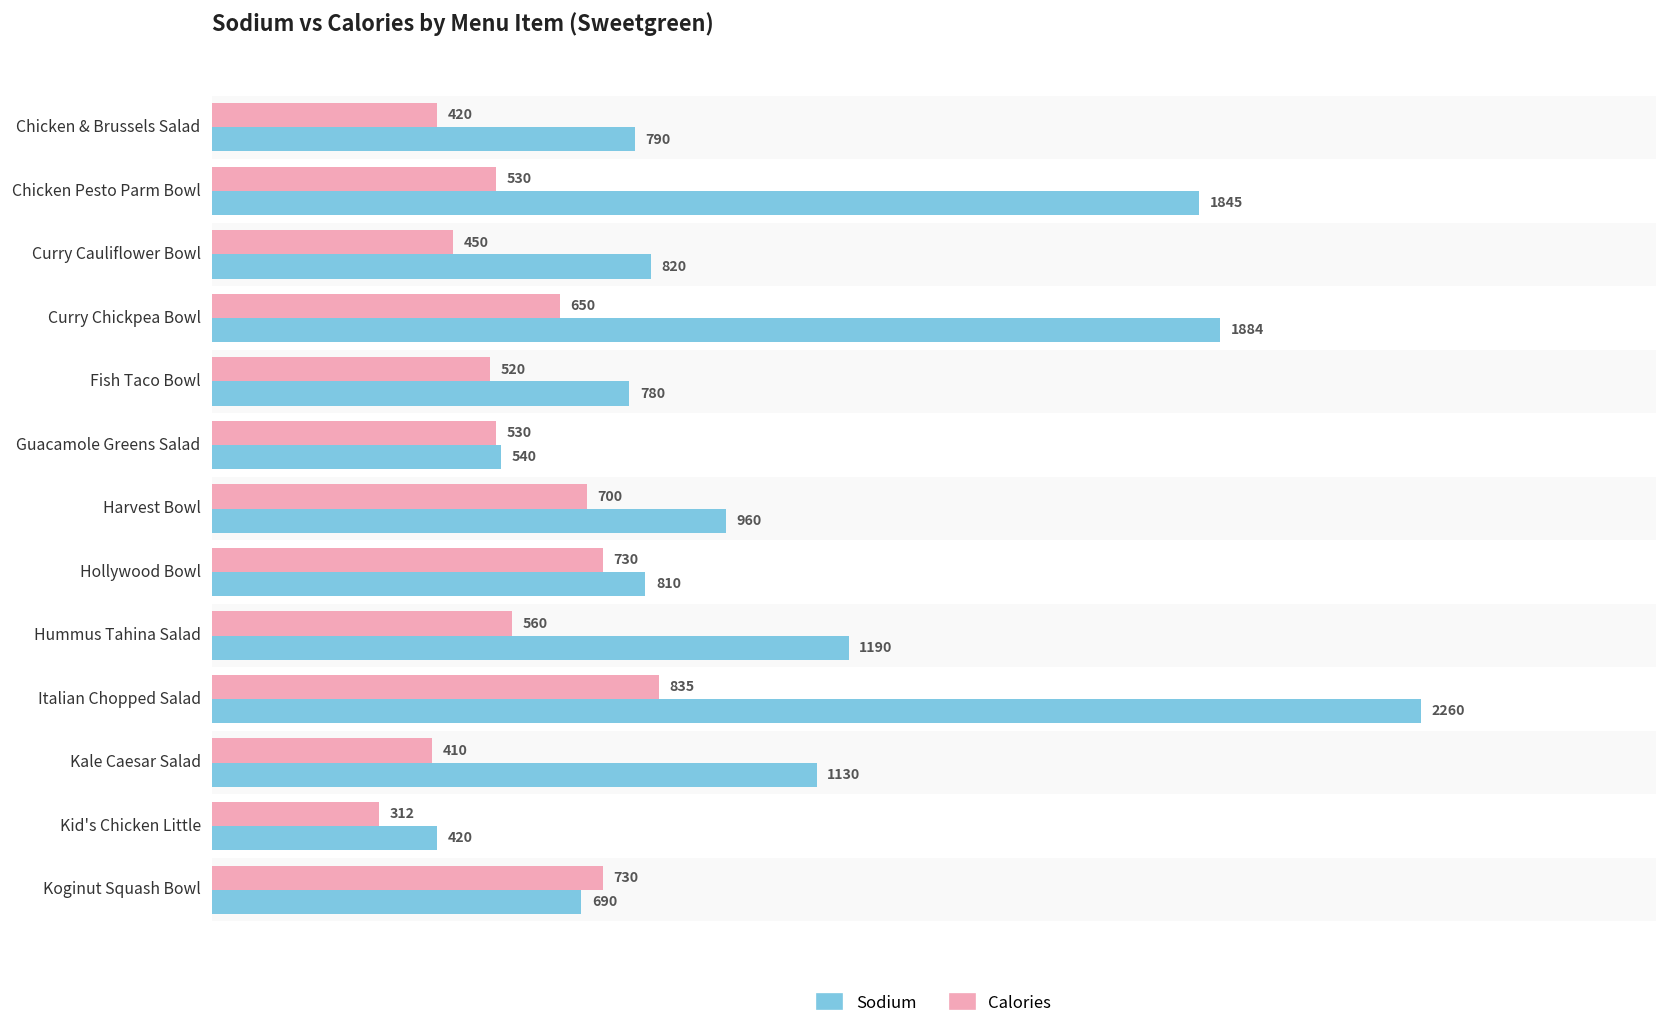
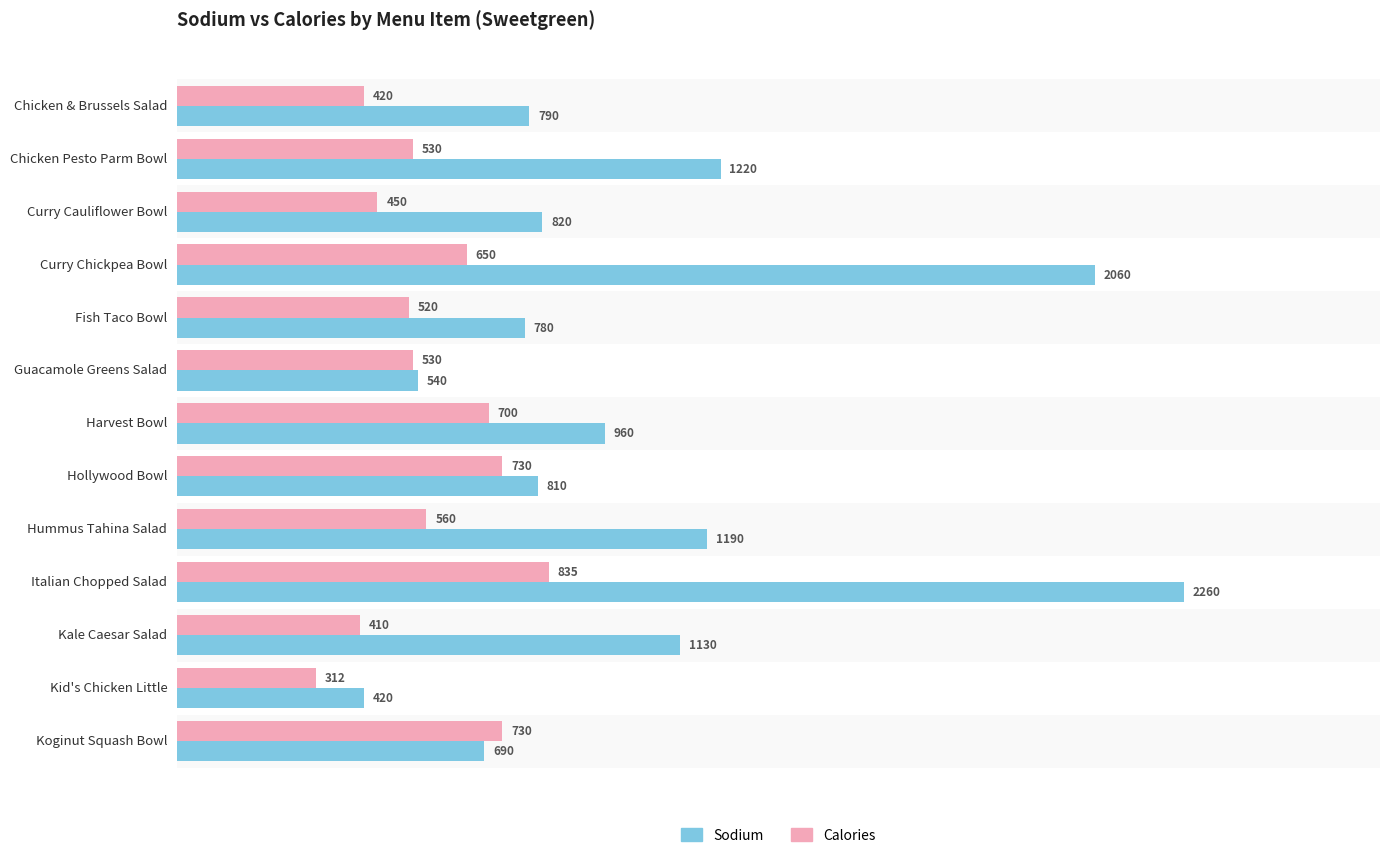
Sodium, Chicken Pesto Parm Bowl: 1845 -> 1220
Sodium, Curry Chickpea Bowl: 1884 -> 2060
